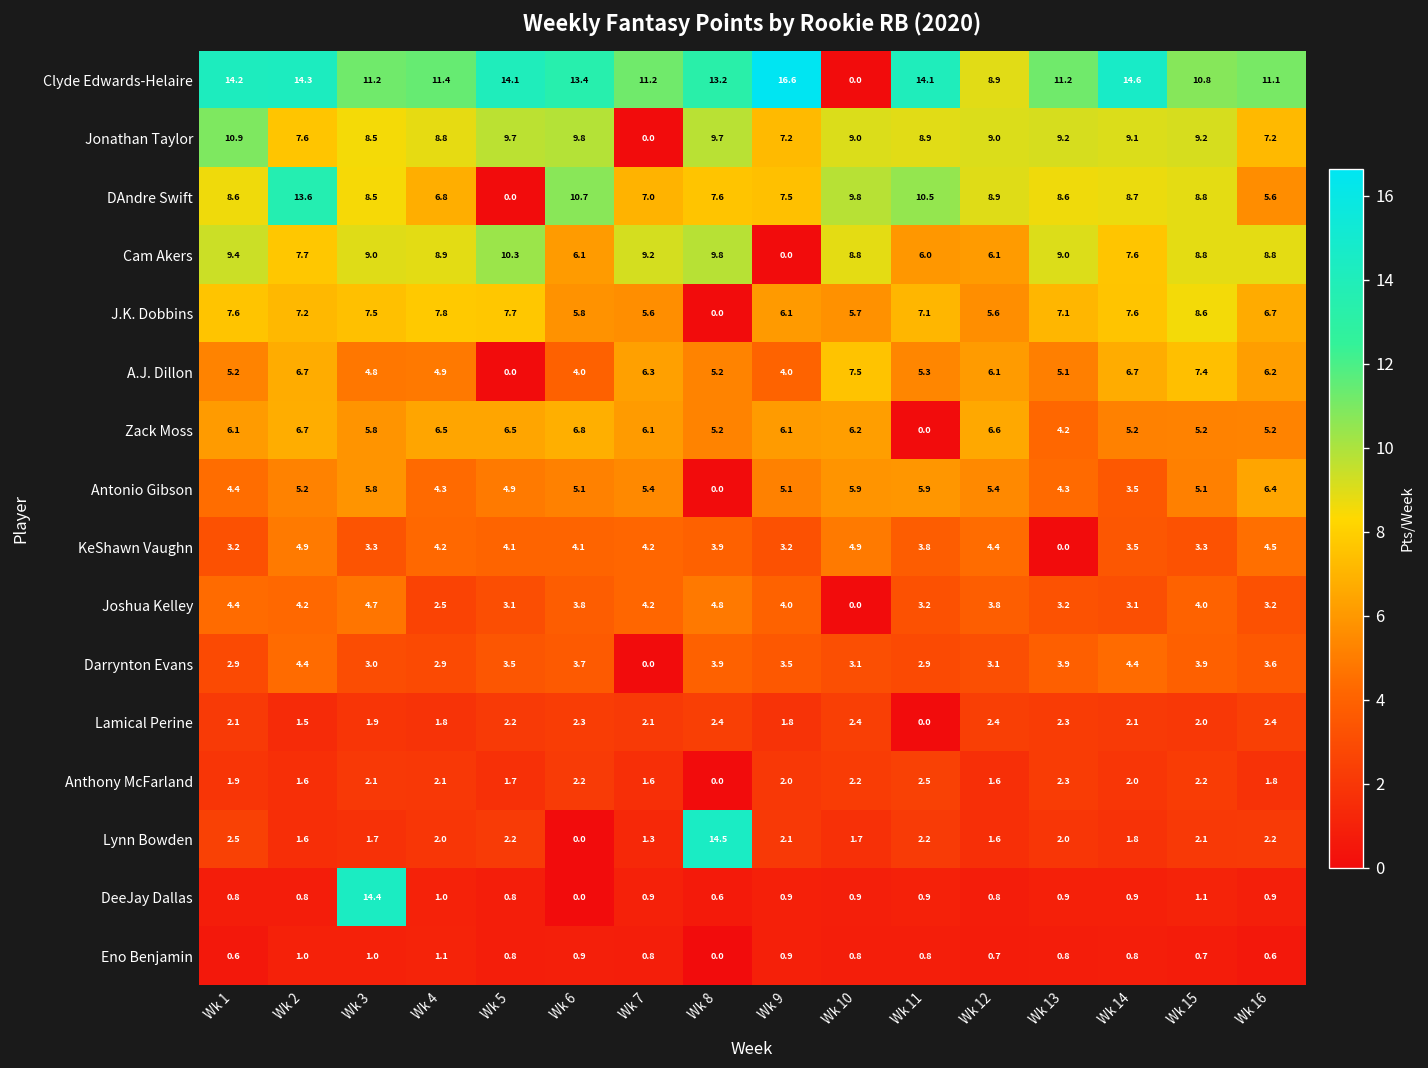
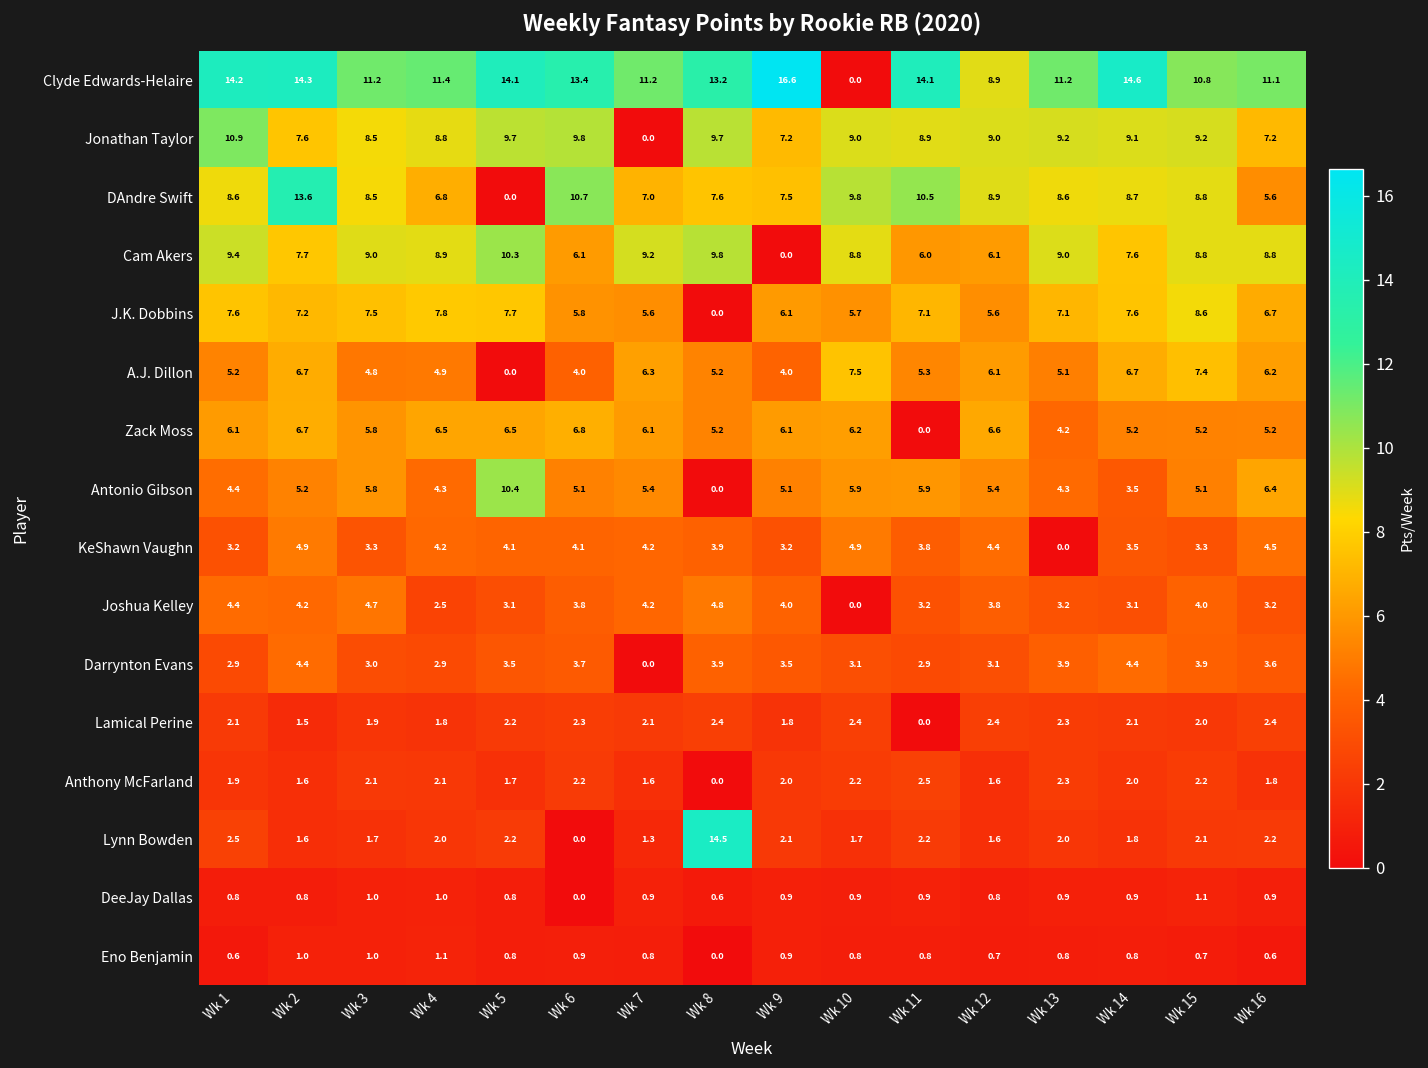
Antonio Gibson, Wk 5: 4.9 -> 10.4
DeeJay Dallas, Wk 3: 14.4 -> 1.0
